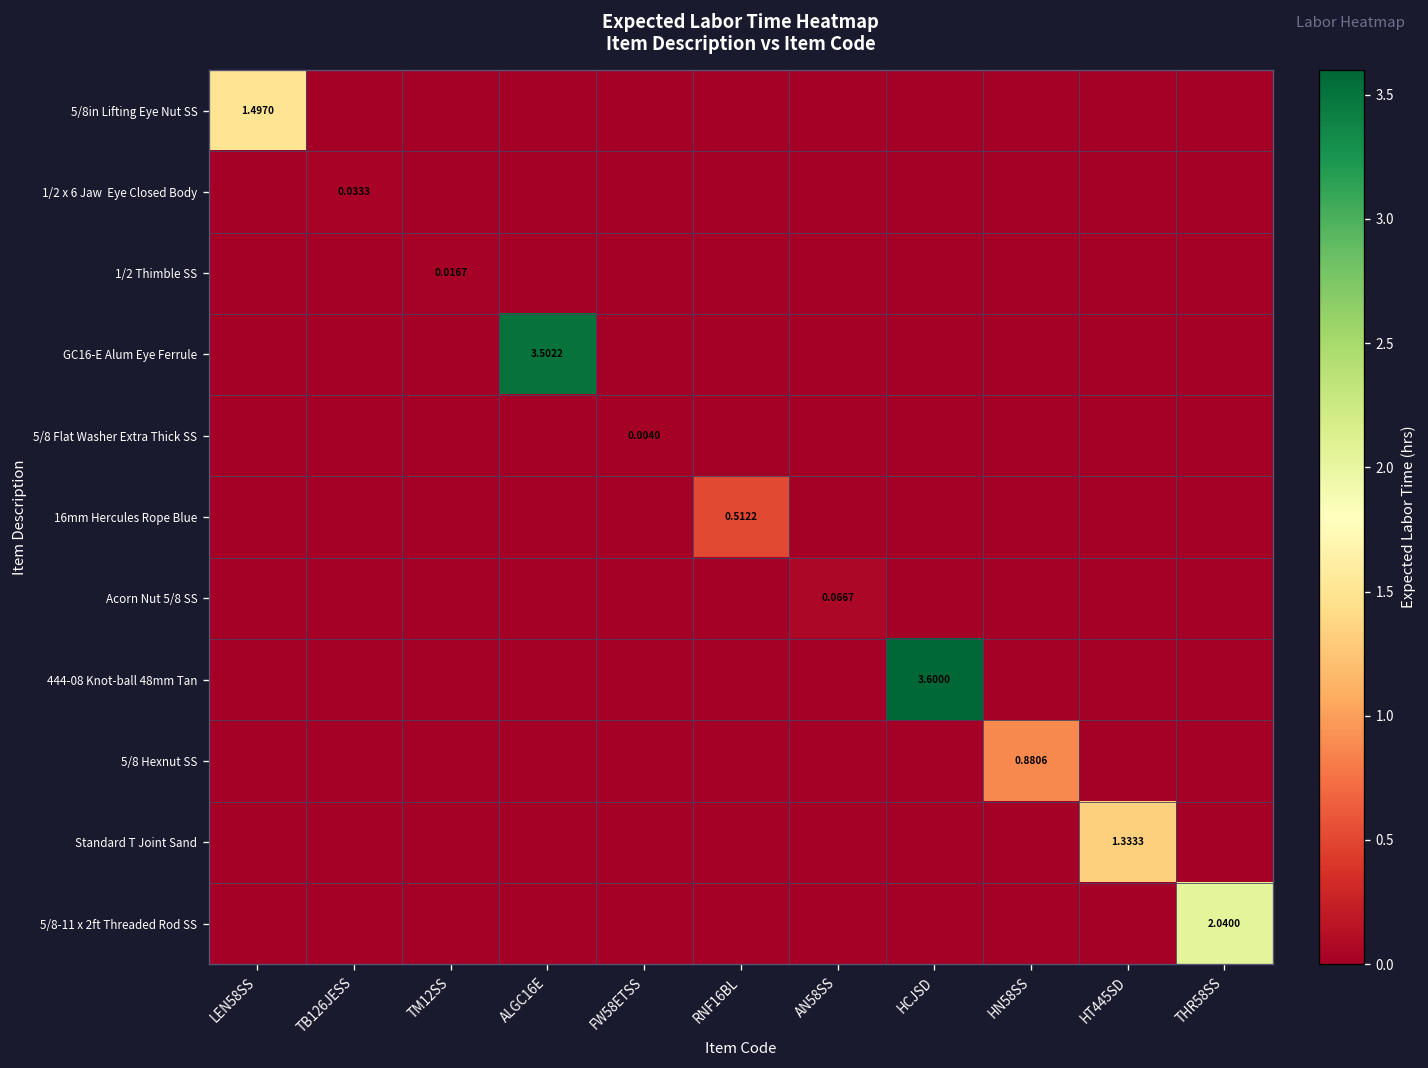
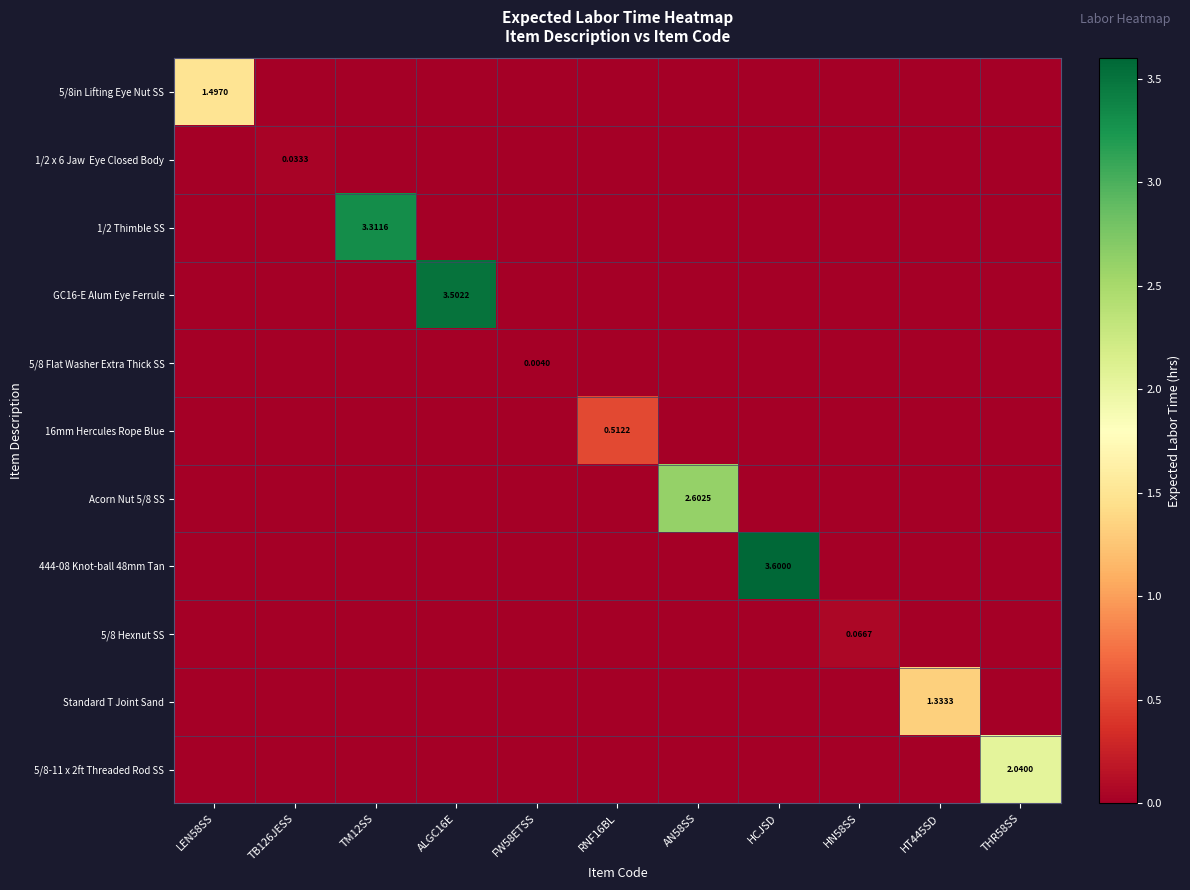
1/2 Thimble SS, TM12SS: 0.0167 -> 3.3116
Acorn Nut 5/8 SS, AN58SS: 0.0667 -> 2.6025
5/8 Hexnut SS, HN58SS: 0.8806 -> 0.0667
